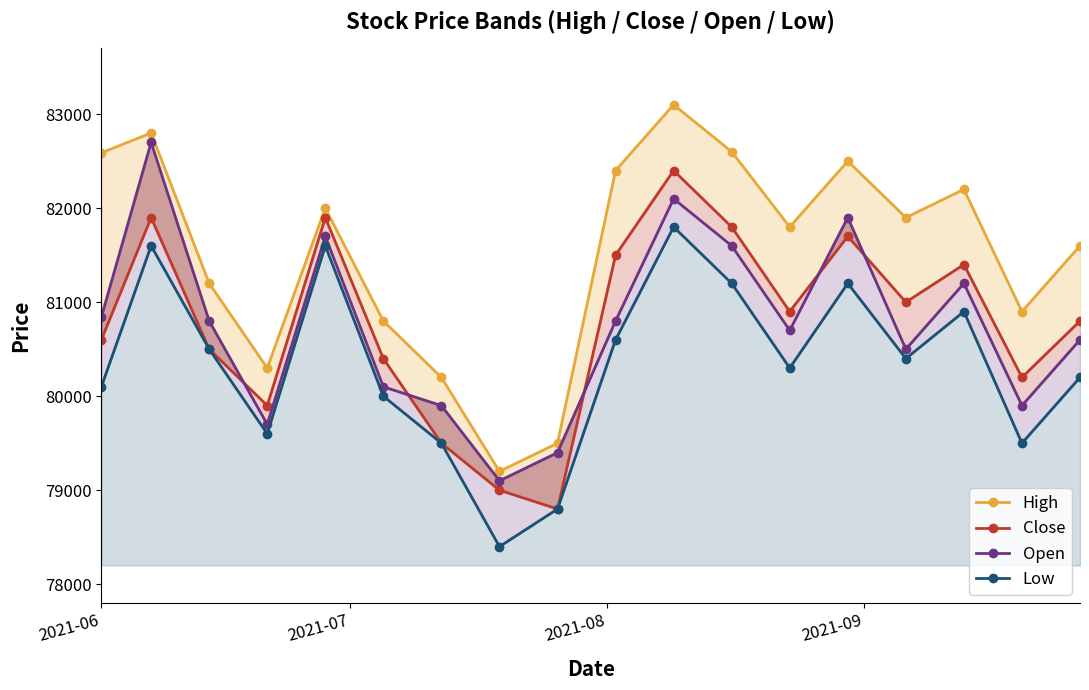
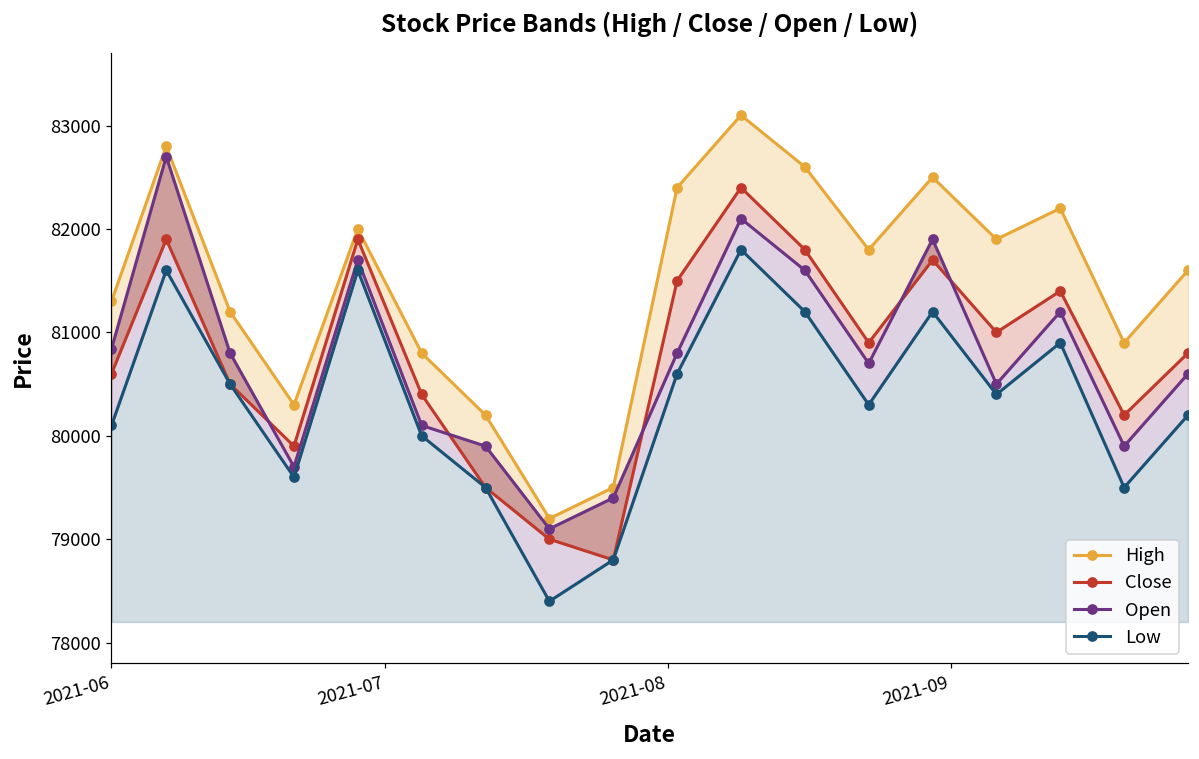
High, 2021-06: 82600 -> 81300
